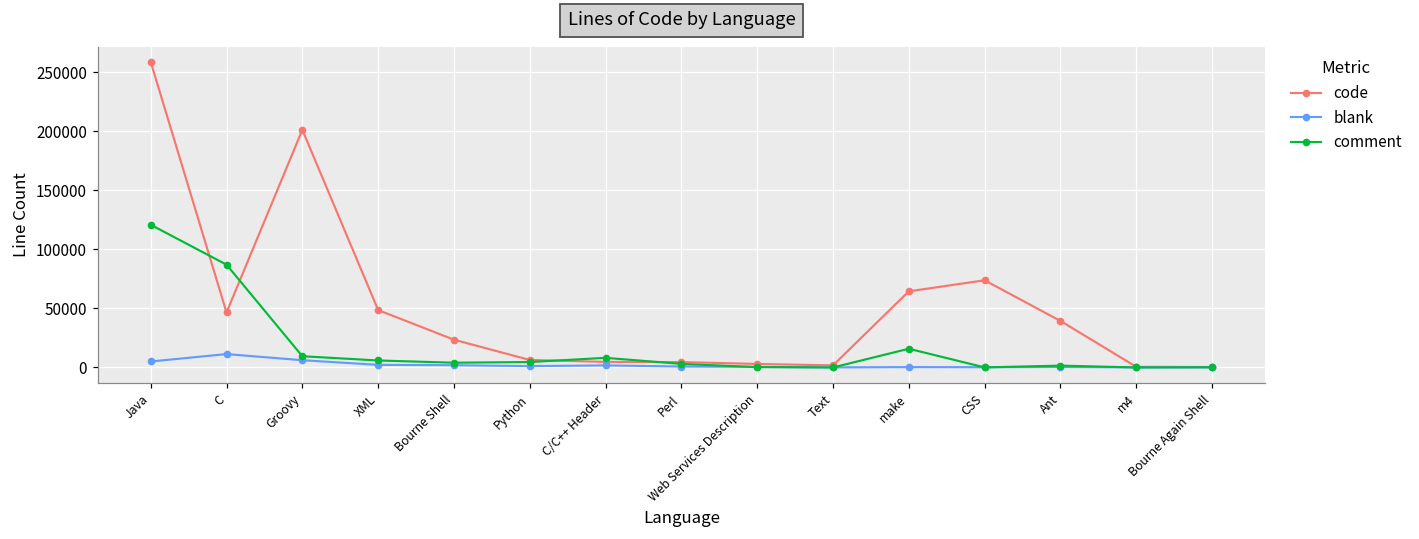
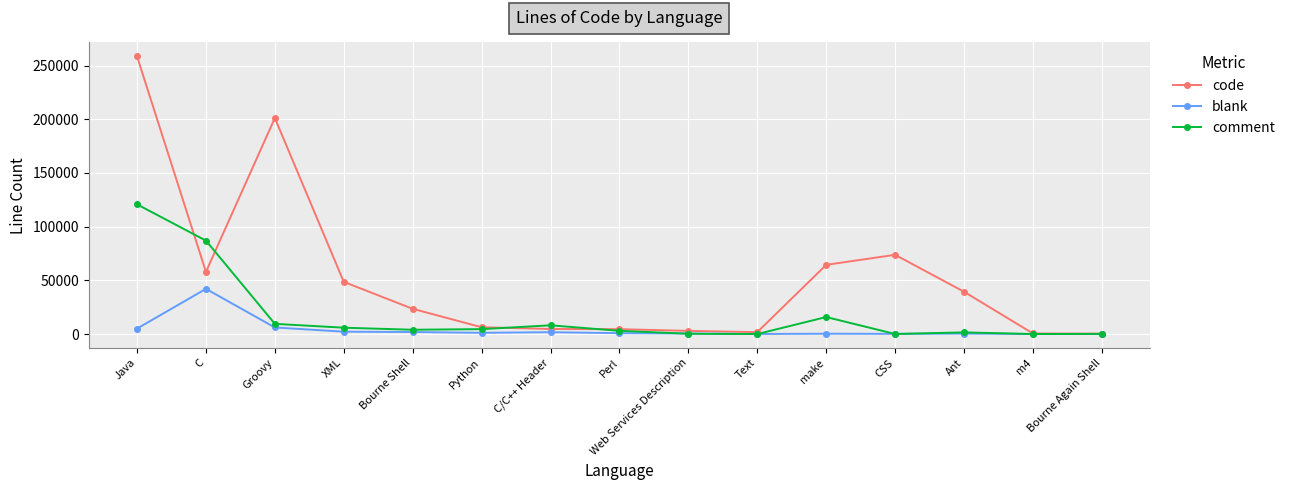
code, C: 47000 -> 58000
blank, C: 11000 -> 42000
